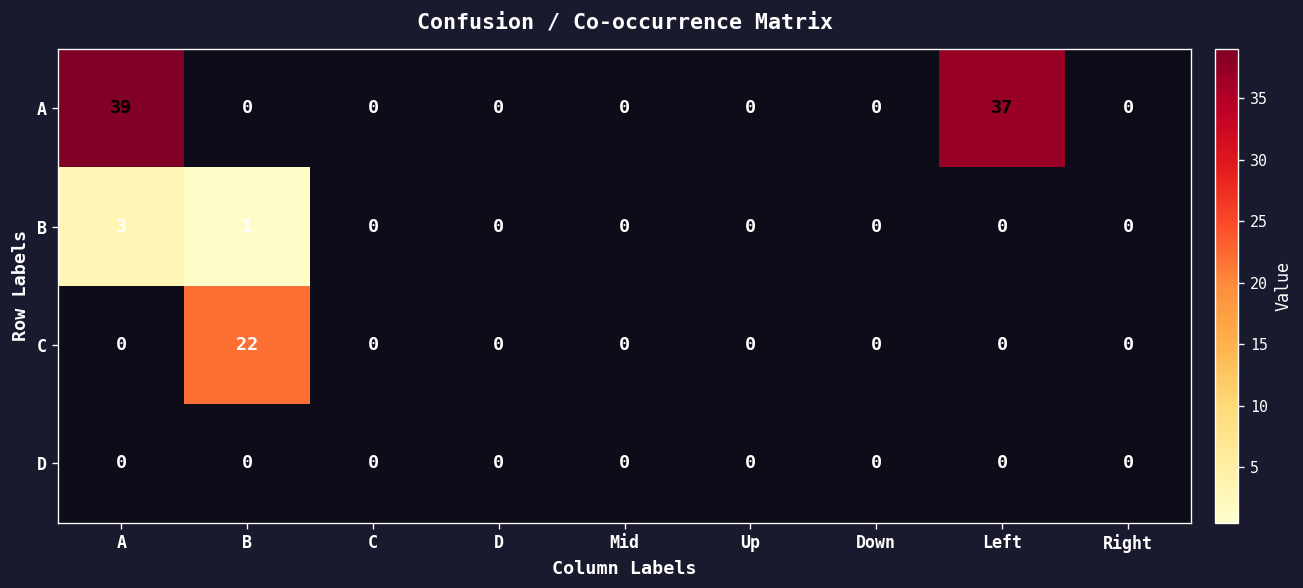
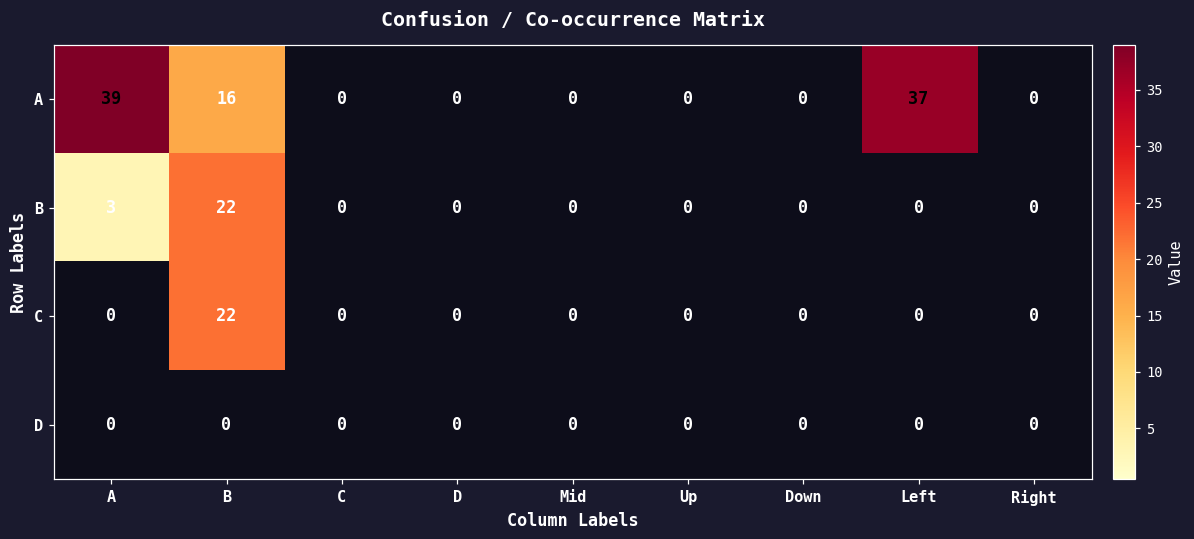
A, B: 0 -> 16
B, B: 1 -> 22
